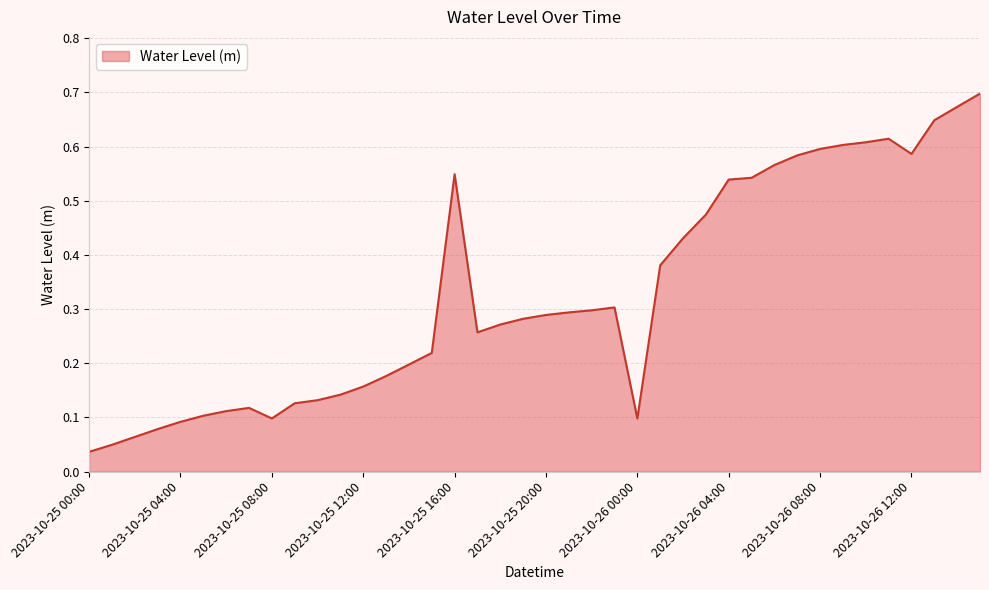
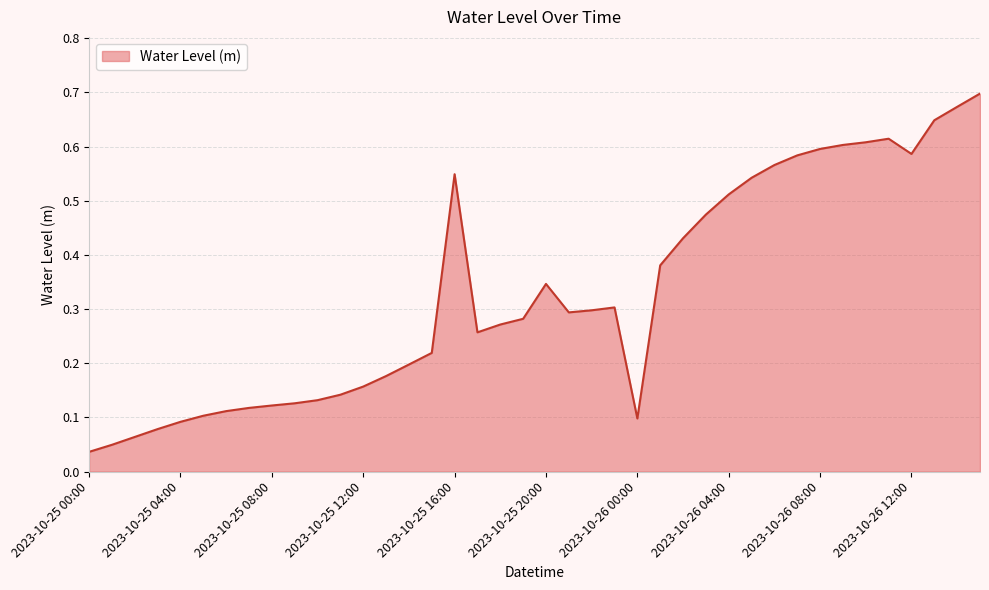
2023-10-25 08:00: 0.10 -> 0.12
2023-10-25 20:00: 0.29 -> 0.35
2023-10-26 04:00: 0.54 -> 0.51
